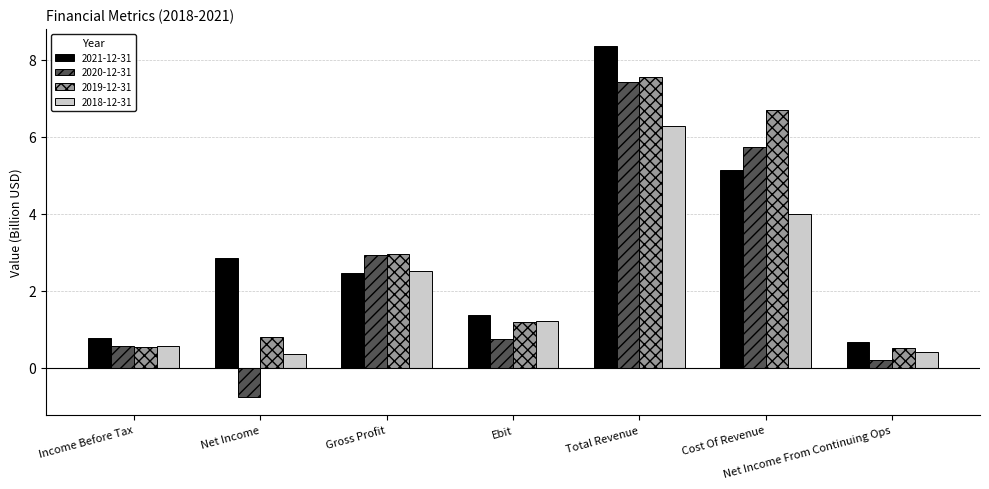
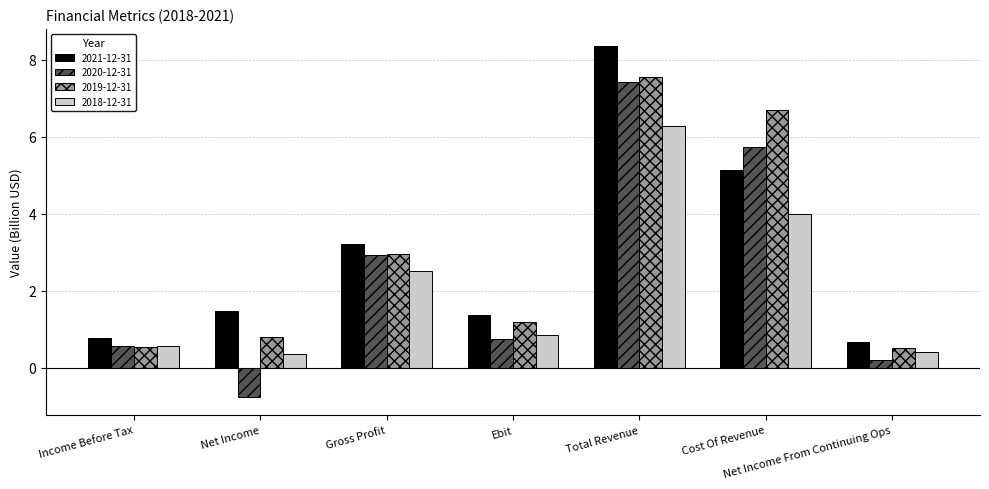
2021-12-31, Net Income: 2.9 -> 1.5
2021-12-31, Gross Profit: 2.5 -> 3.2
2018-12-31, Ebit: 1.2 -> 0.8
